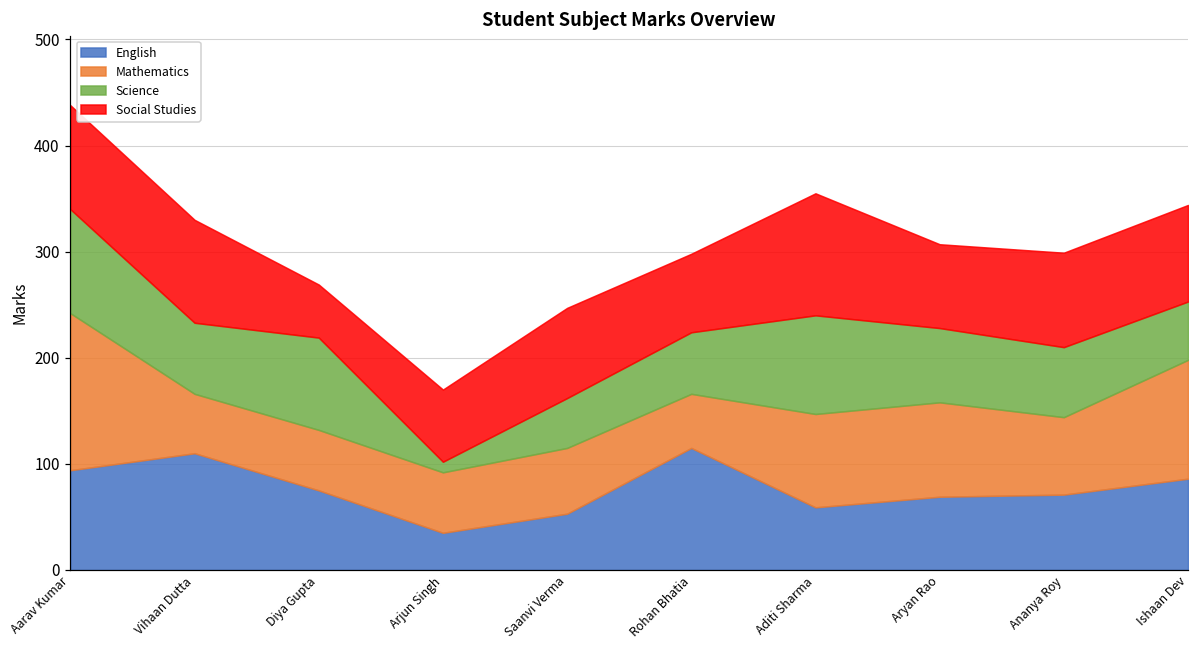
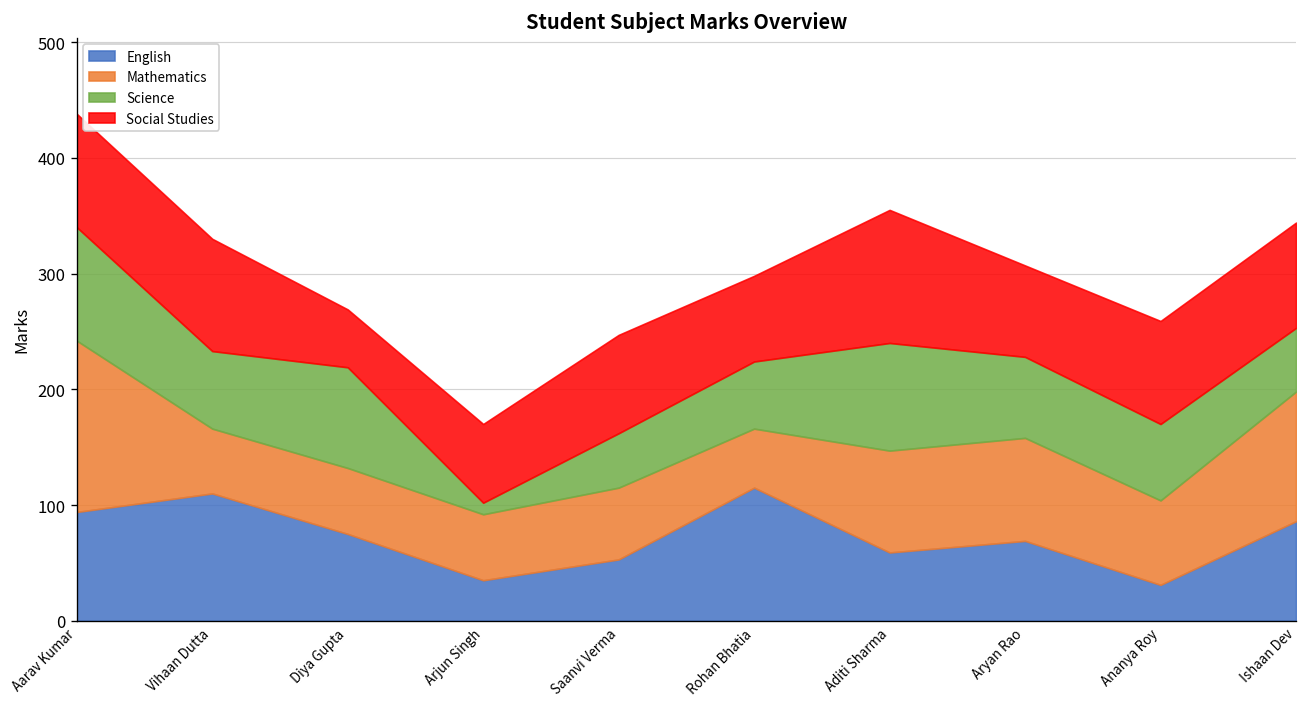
English, Ananya Roy: 70 -> 30
